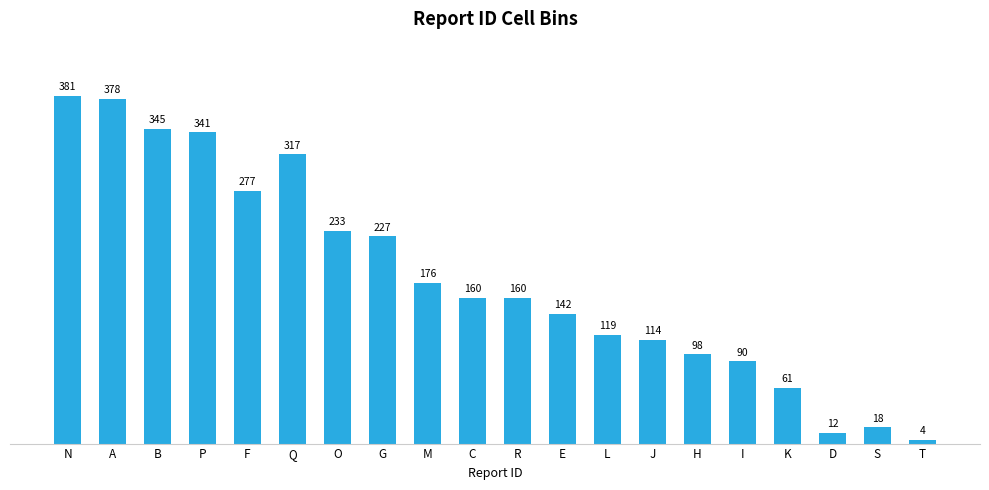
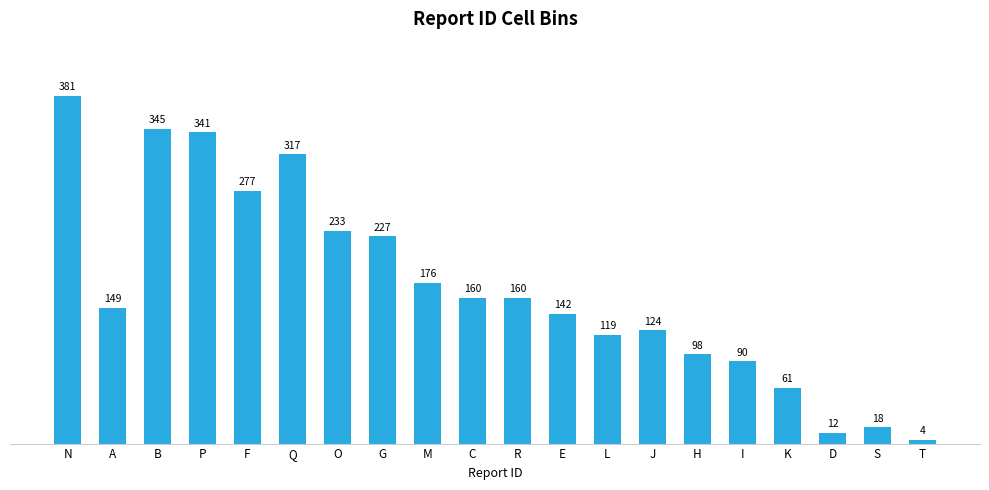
A: 378 -> 149
J: 114 -> 124
